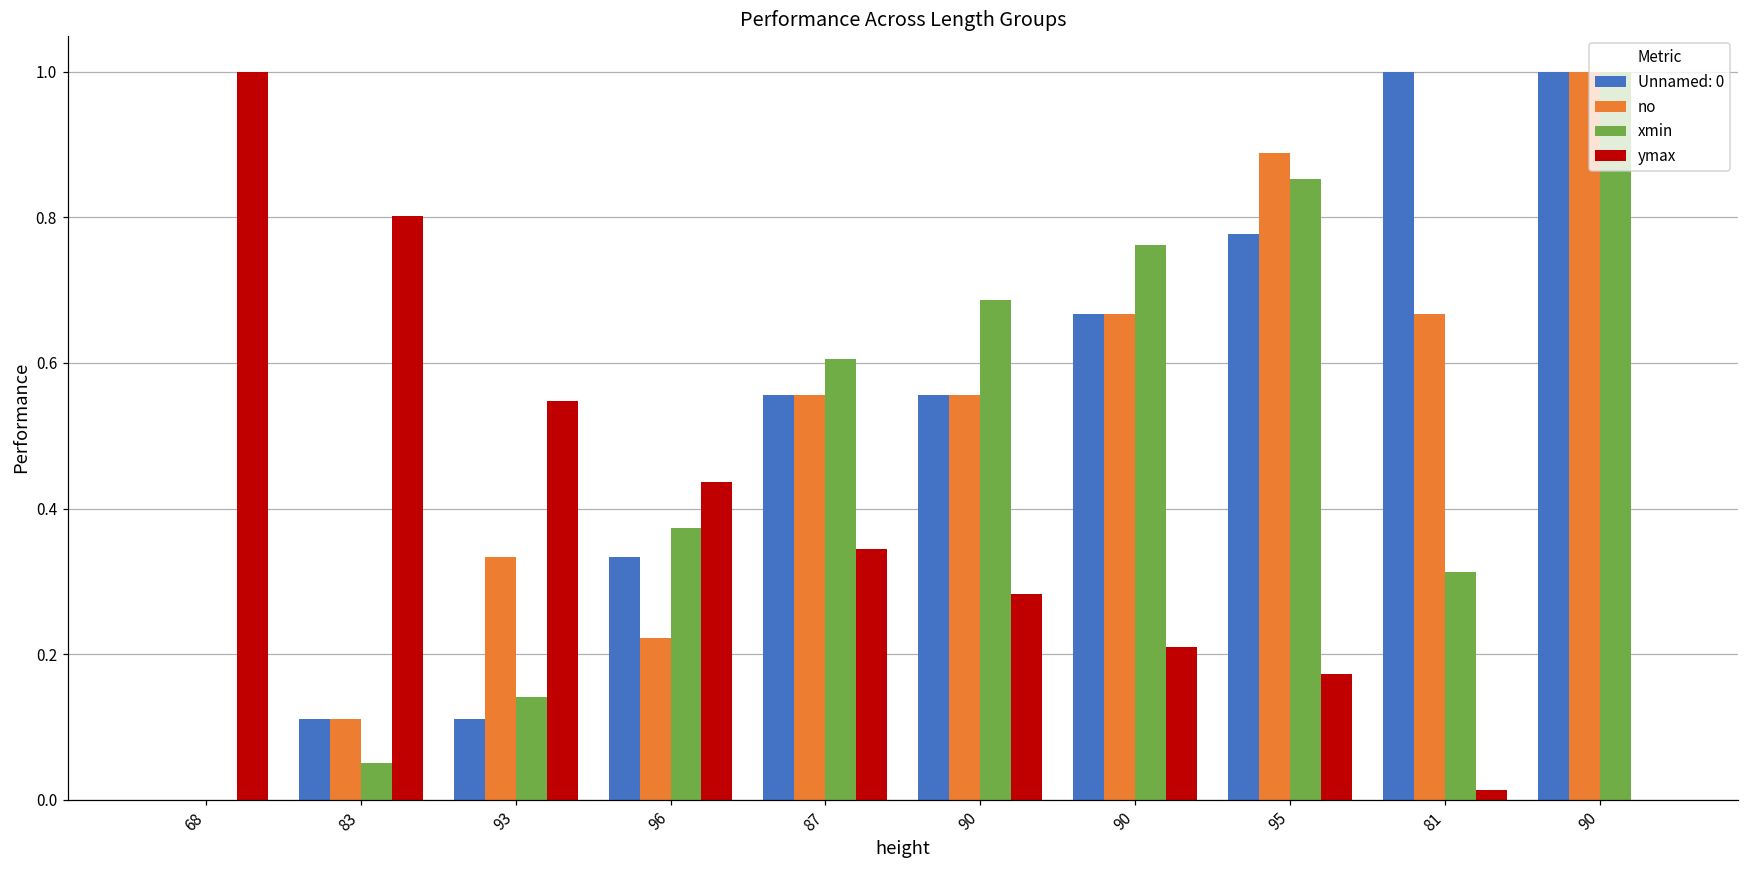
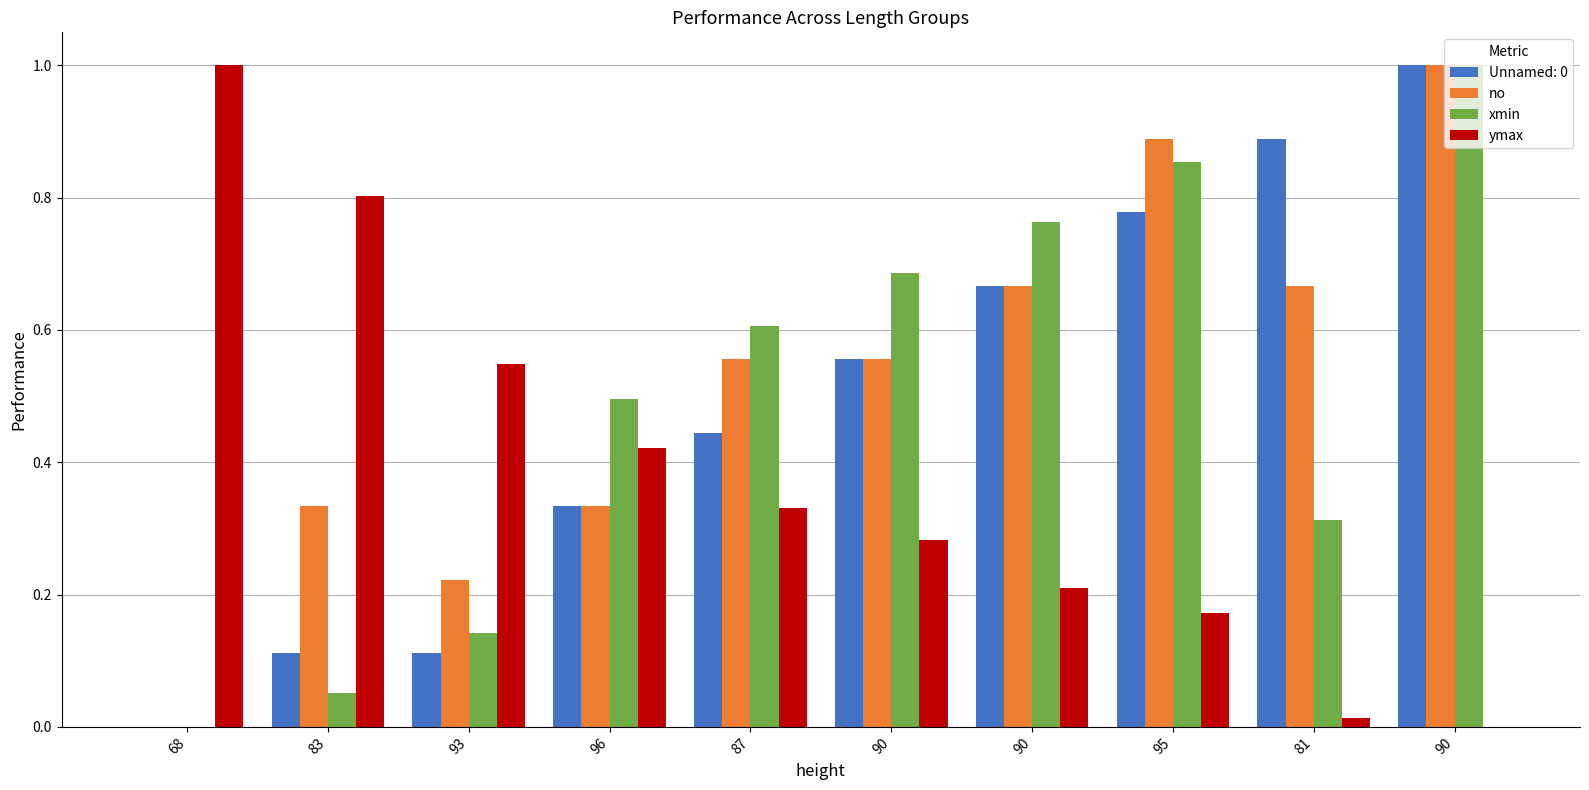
no, 83: 0.11 -> 0.33
no, 93: 0.33 -> 0.22
no, 96: 0.22 -> 0.33
xmin, 96: 0.37 -> 0.49
ymax, 96: 0.44 -> 0.42
Unnamed: 0, 87: 0.56 -> 0.44
ymax, 87: 0.34 -> 0.33
Unnamed: 0, 81: 1.00 -> 0.89
